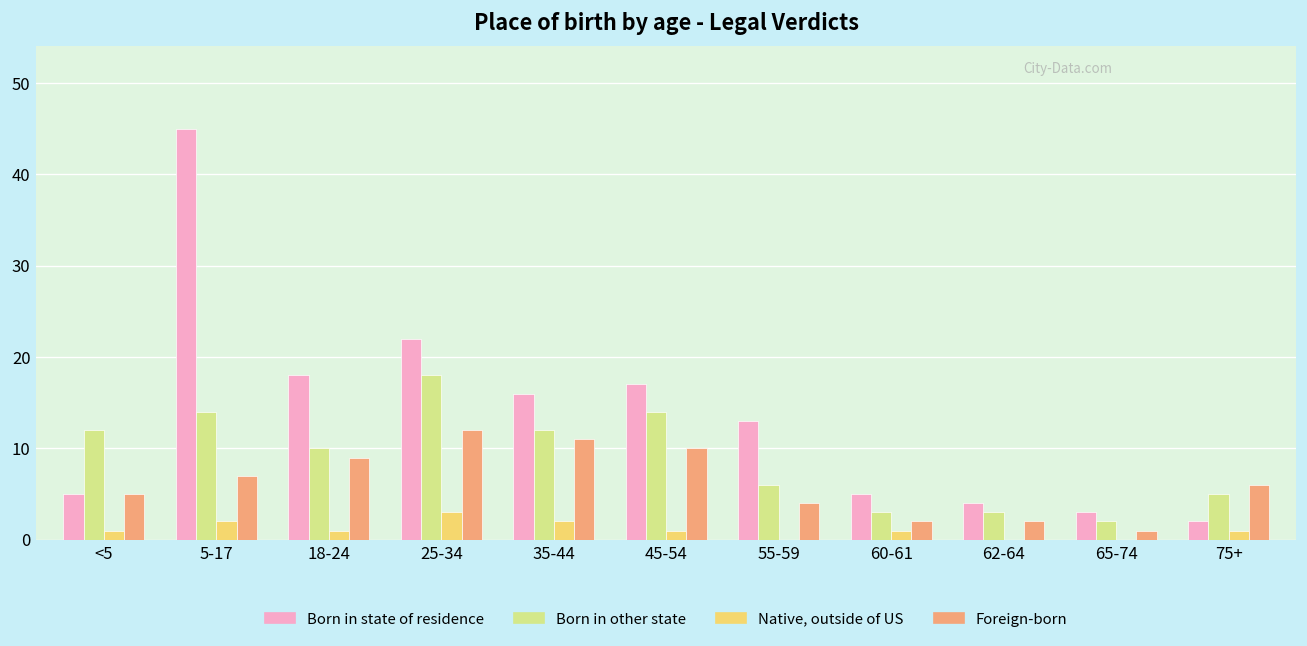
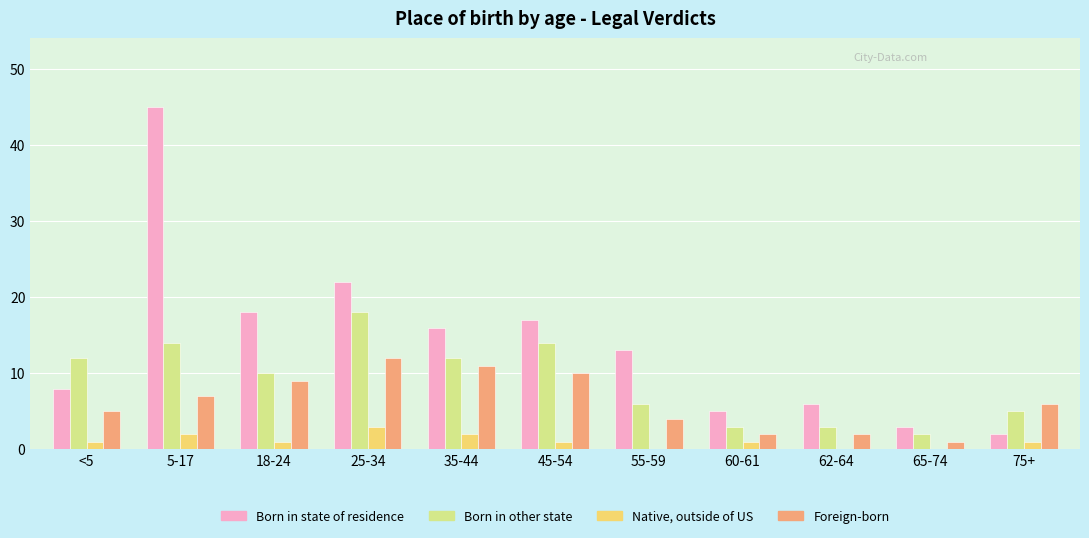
Born in state of residence, <5: 5 -> 8
Born in state of residence, 62-64: 4 -> 6
